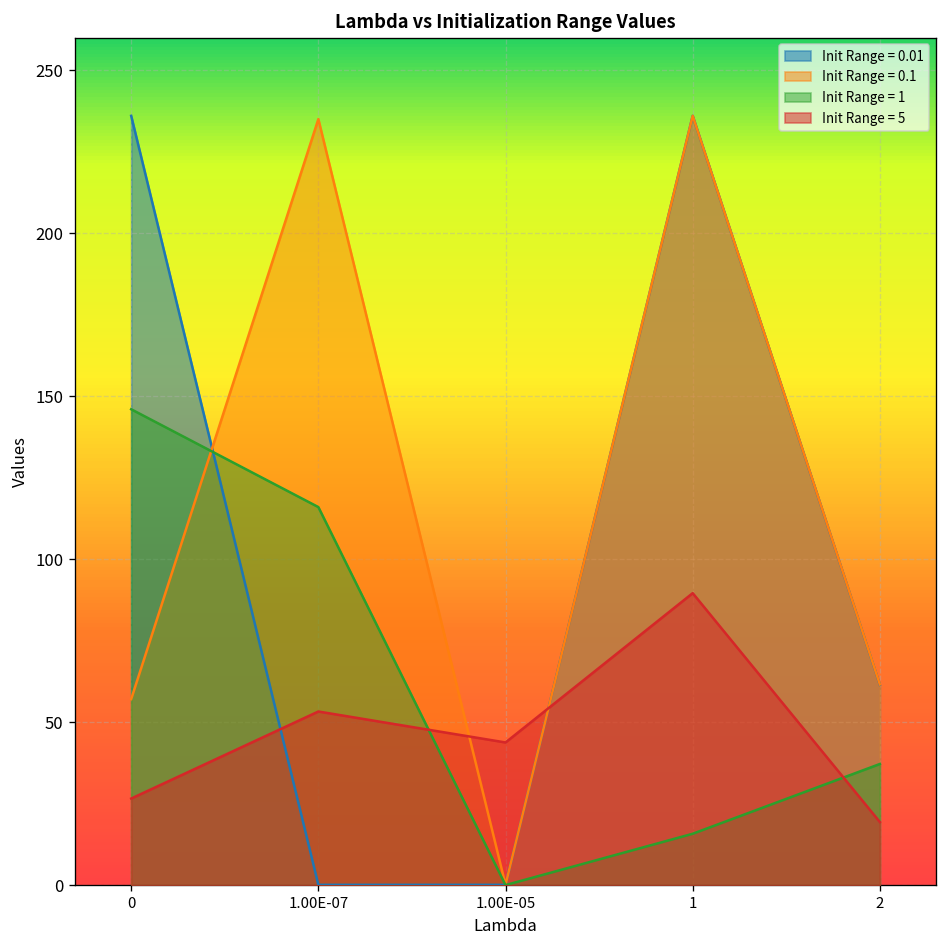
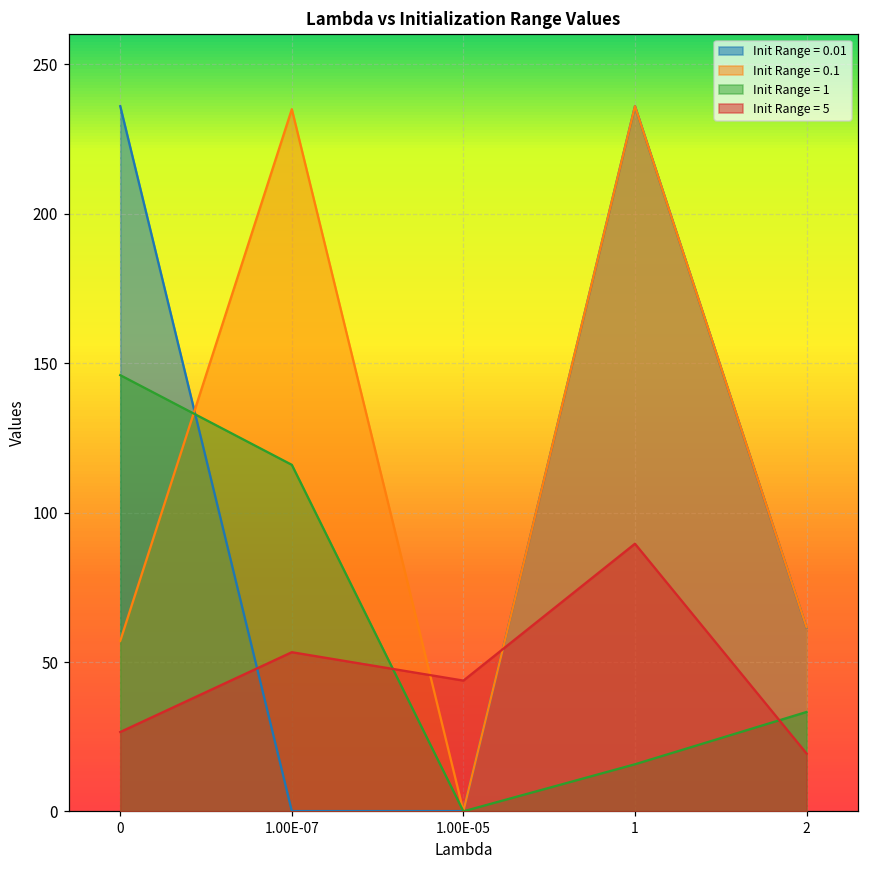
Init Range = 1, 2: 37 -> 33
